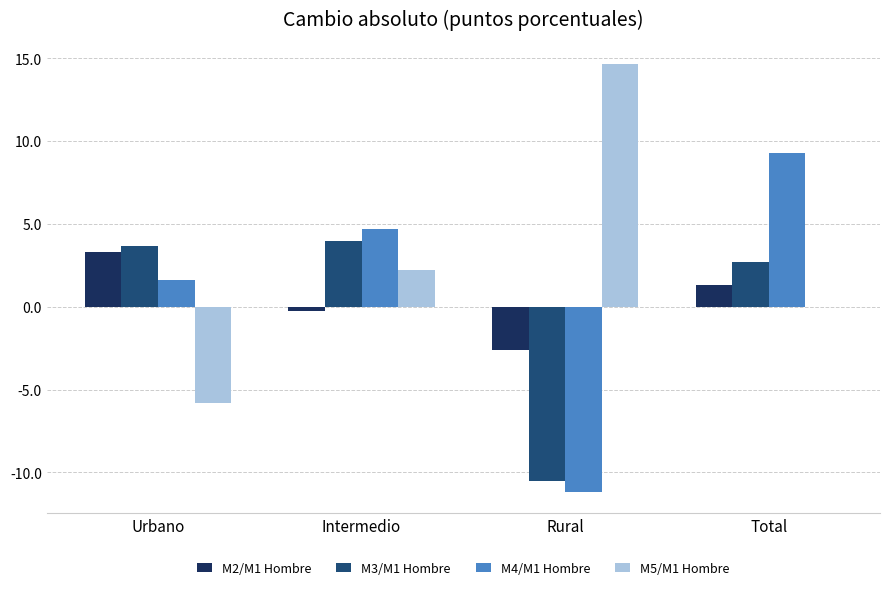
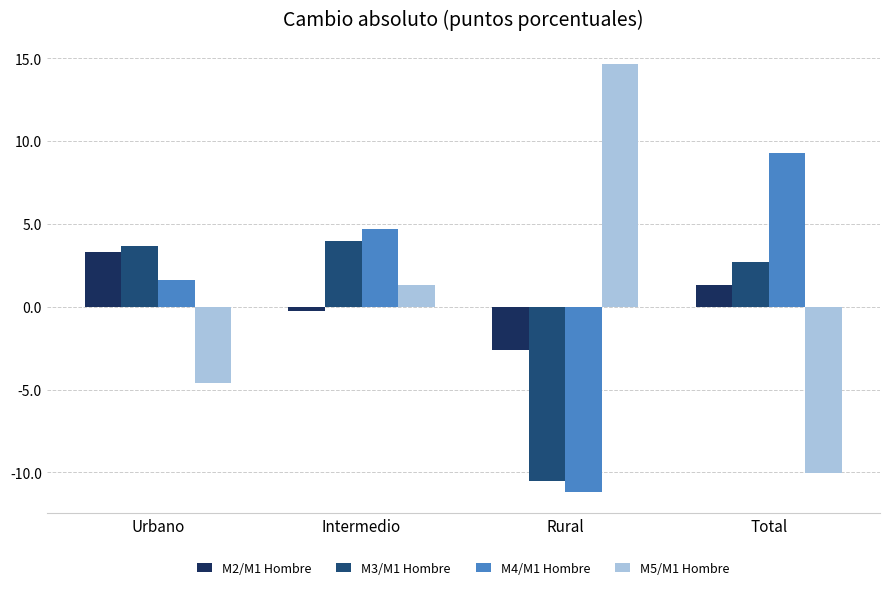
M5/M1 Hombre, Urbano: -5.8 -> -4.6
M5/M1 Hombre, Intermedio: 2.2 -> 1.3
M5/M1 Hombre, Total: 0.0 -> -10.0
